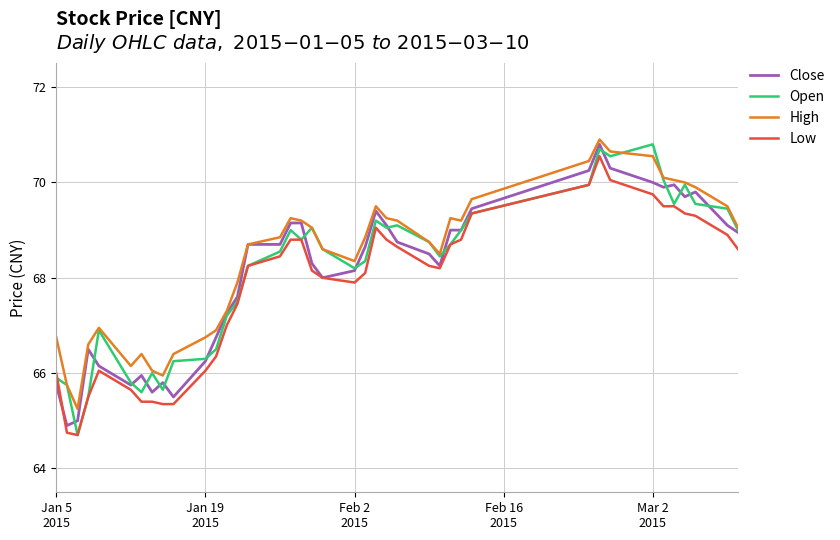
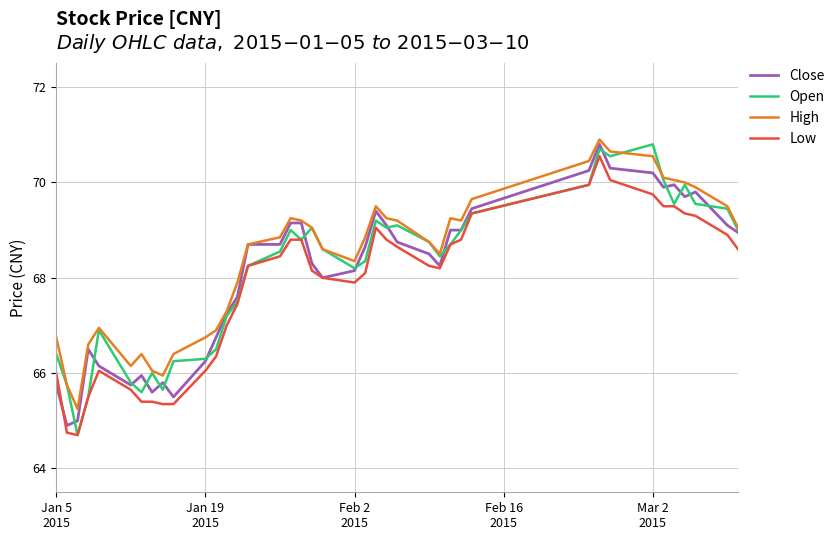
Open, Jan 5 2015: 65.9 -> 66.4
Close, Mar 2 2015: 70.0 -> 70.2
